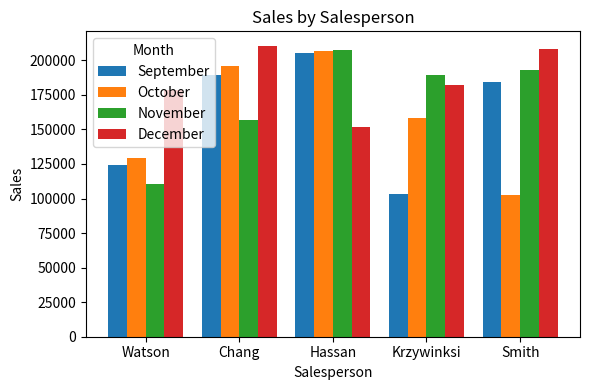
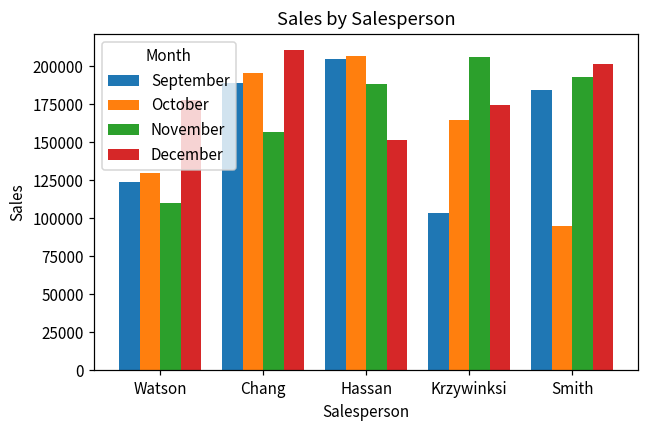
November, Hassan: 207000 -> 188000
October, Krzywinksi: 159000 -> 165000
November, Krzywinksi: 189000 -> 206000
December, Krzywinksi: 182000 -> 175000
October, Smith: 103000 -> 95000
December, Smith: 208000 -> 202000
